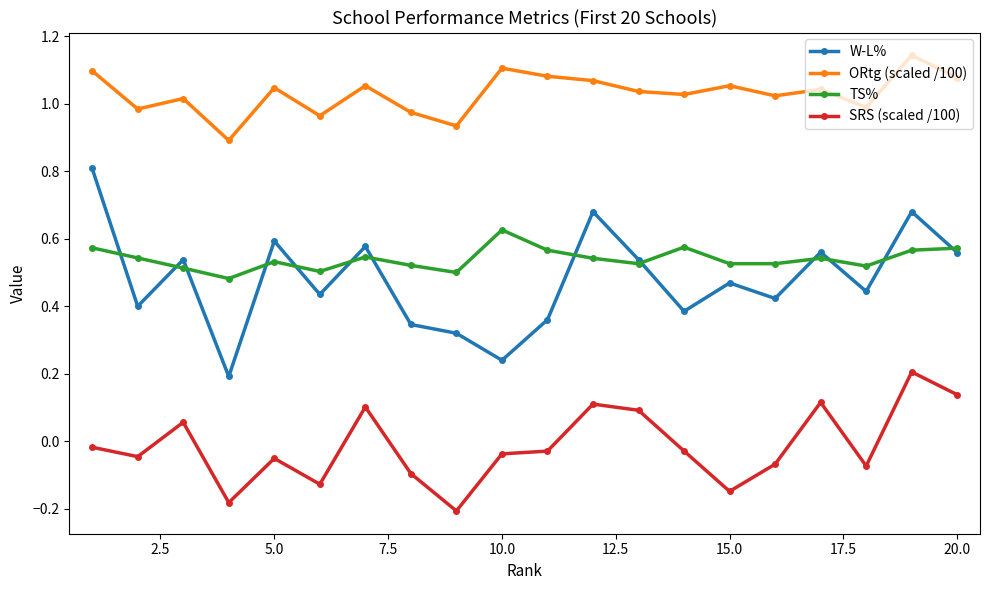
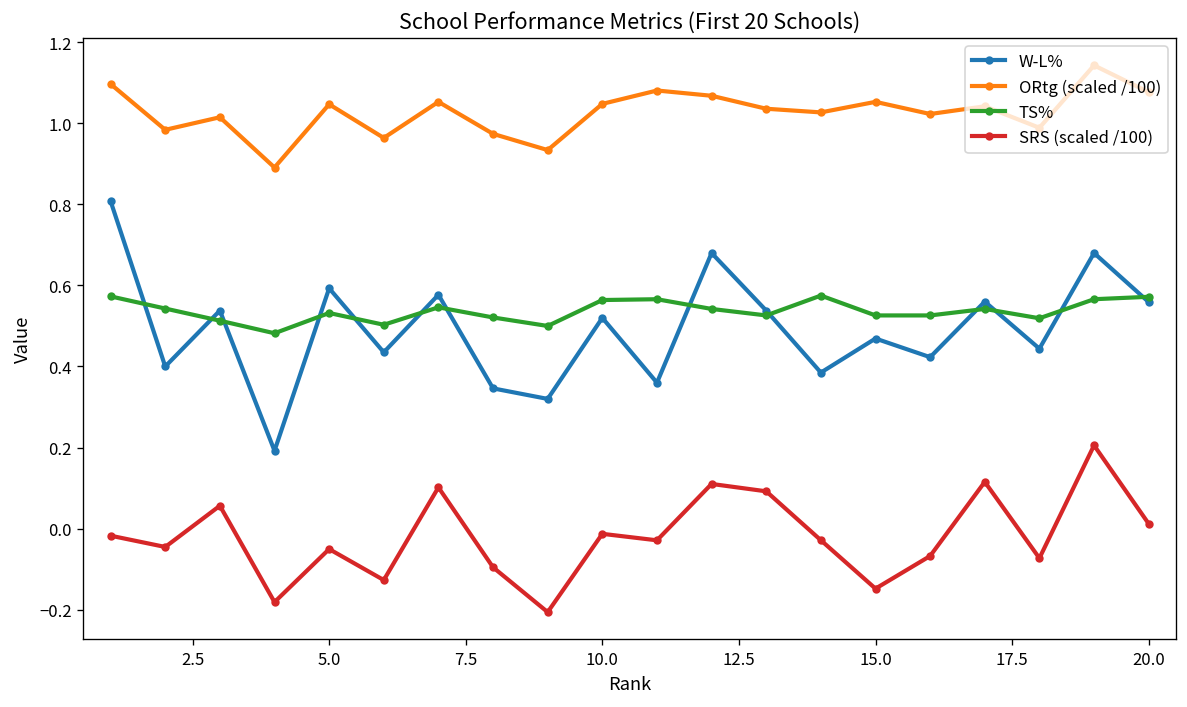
W-L%, 10.0: 0.24 -> 0.52
ORtg (scaled /100), 10.0: 1.11 -> 1.05
TS%, 10.0: 0.63 -> 0.56
SRS (scaled /100), 10.0: -0.04 -> -0.01
SRS (scaled /100), 20.0: 0.14 -> 0.01
